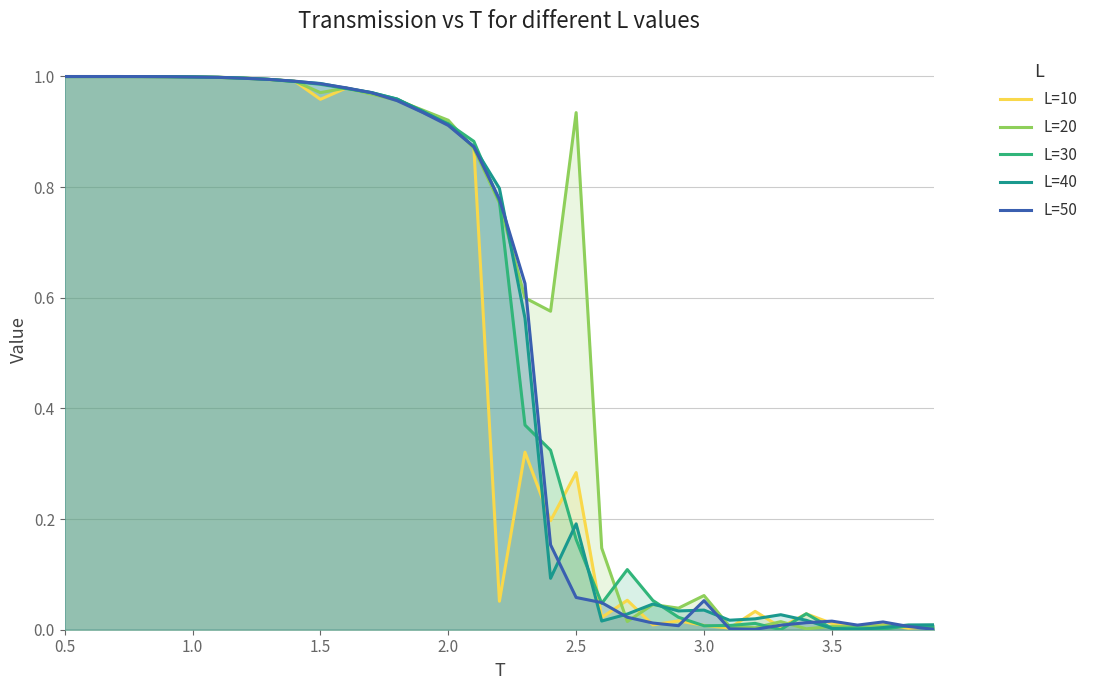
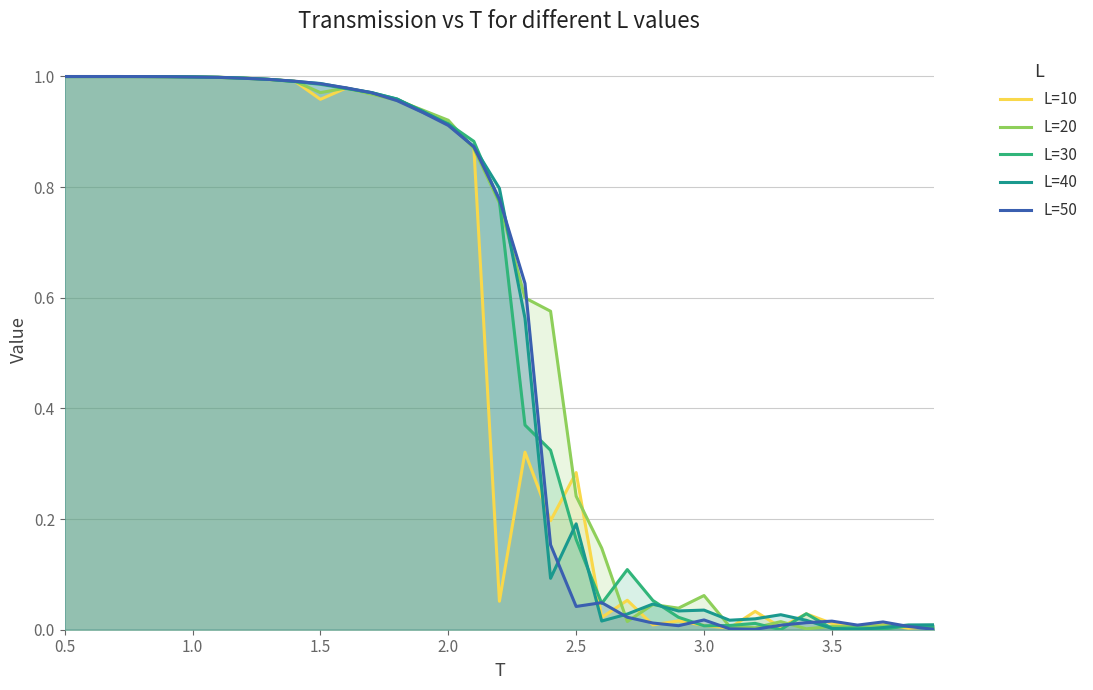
L=20, 2.5: 0.93 -> 0.24
L=50, 2.5: 0.06 -> 0.04
L=50, 3.0: 0.05 -> 0.02
